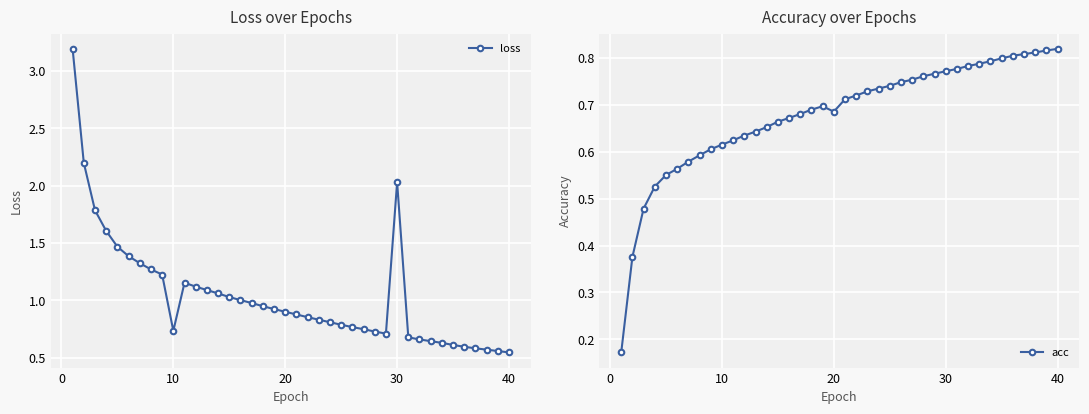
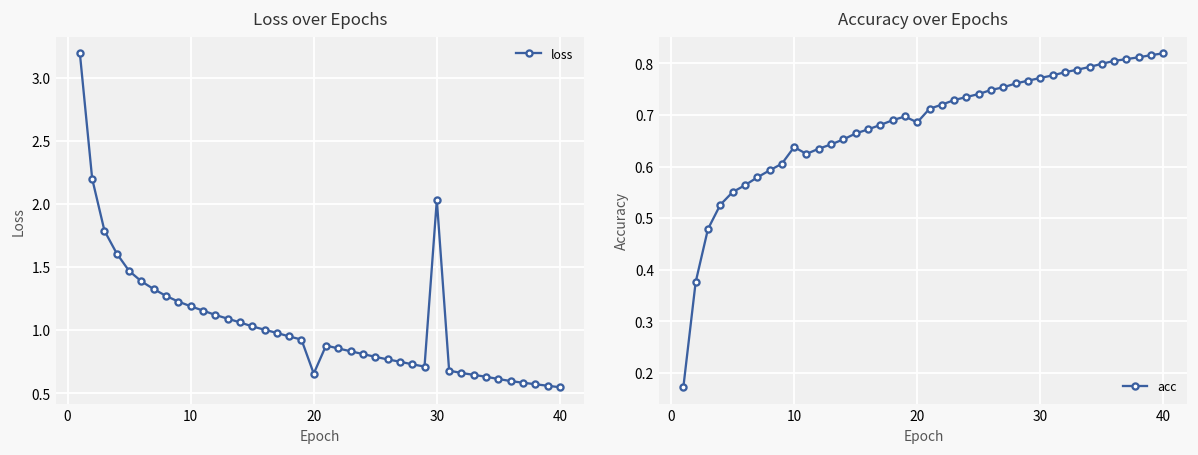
Loss over Epochs, 10: 0.73 -> 1.19
Loss over Epochs, 20: 0.90 -> 0.65
Accuracy over Epochs, 10: 0.62 -> 0.64
